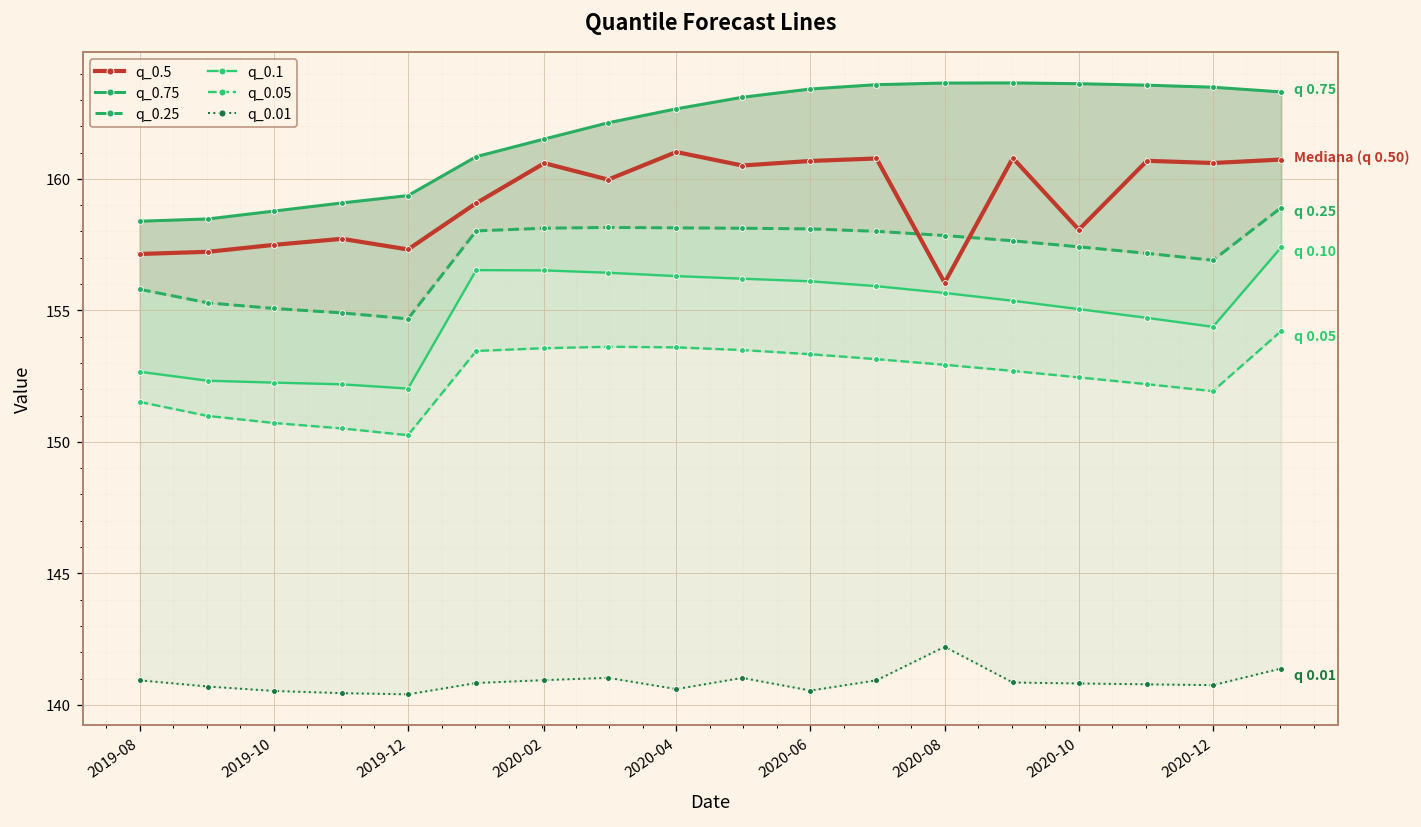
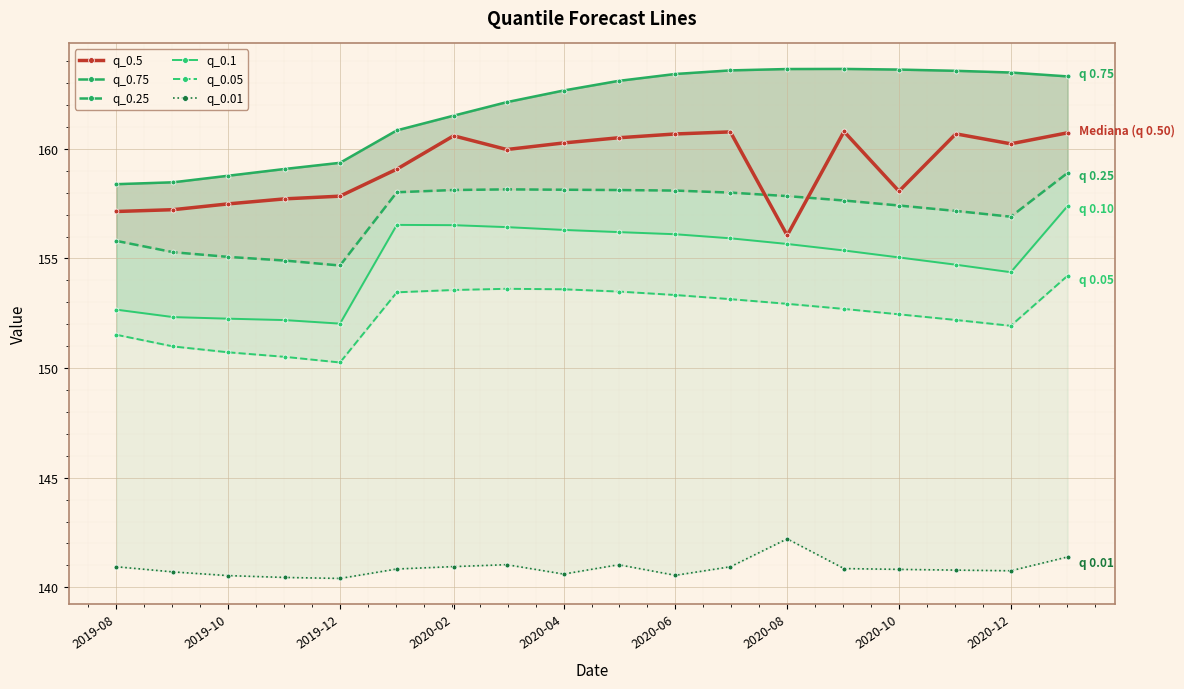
q_0.5, 2019-12: 157.3 -> 157.8
q_0.5, 2020-04: 161.0 -> 160.3
q_0.5, 2020-12: 160.6 -> 160.2
